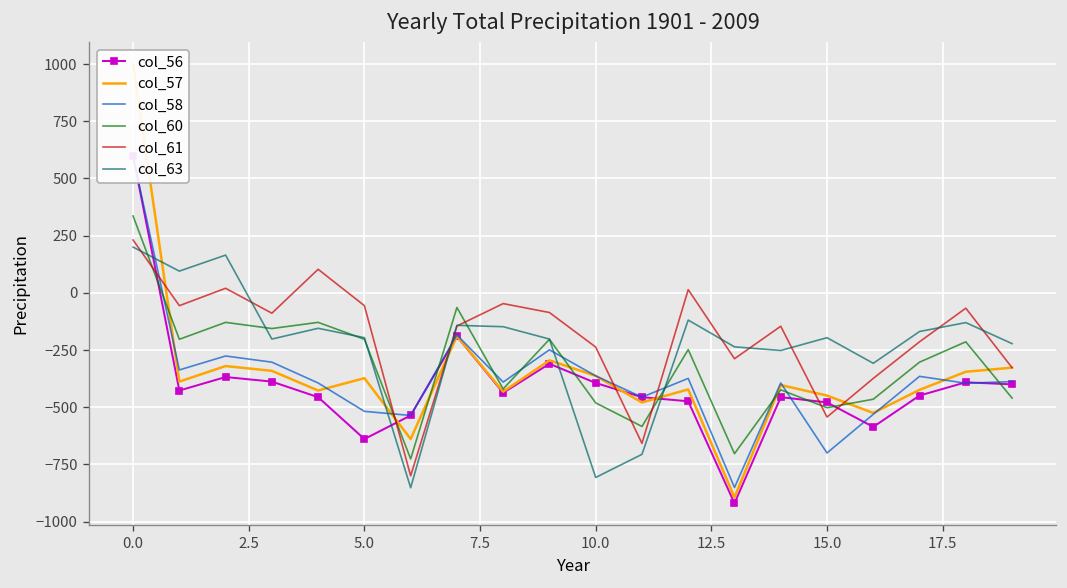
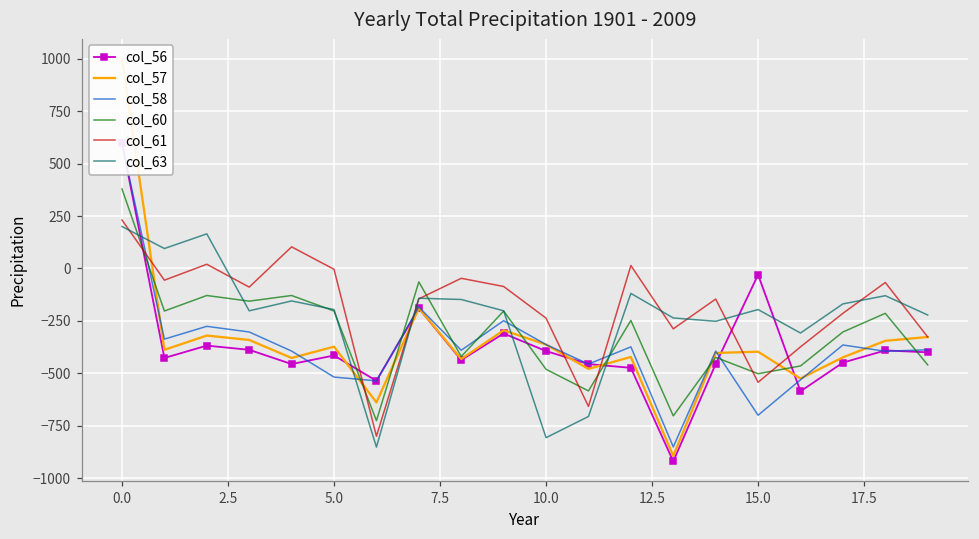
col_60, 0.0: 340 -> 380
col_56, 5.0: -640 -> -420
col_61, 5.0: -60 -> 0
col_56, 15.0: -480 -> -30
col_57, 15.0: -450 -> -400
